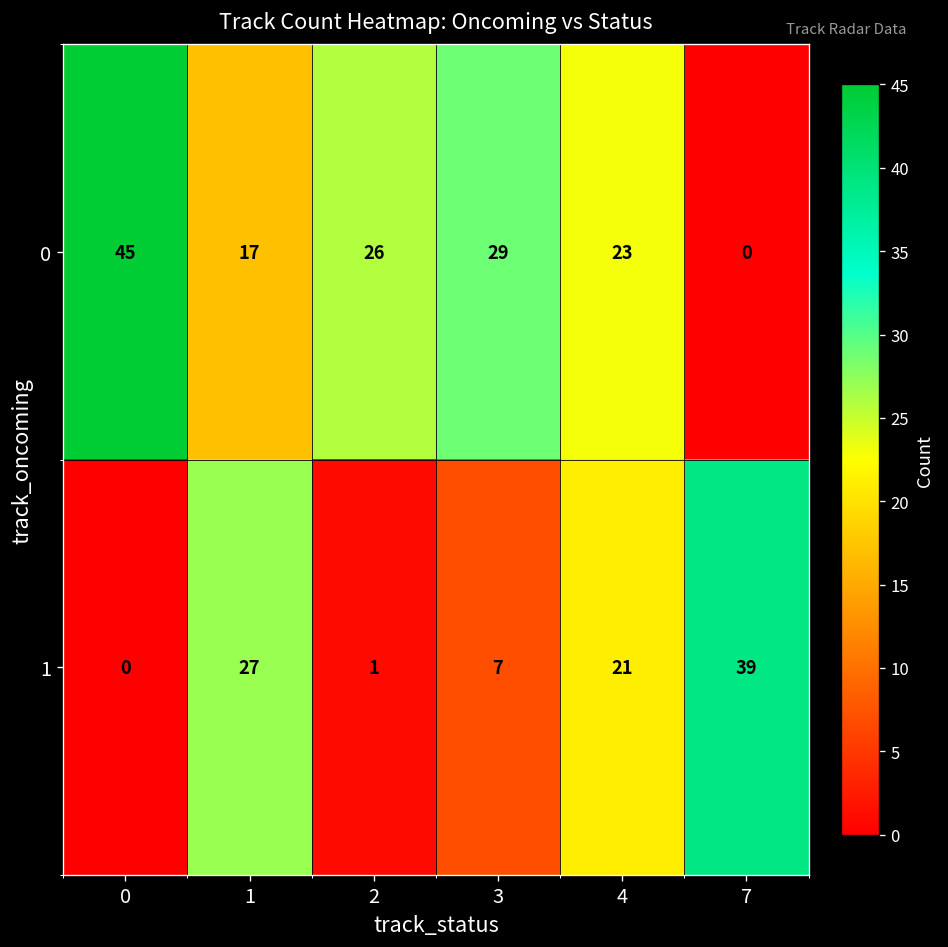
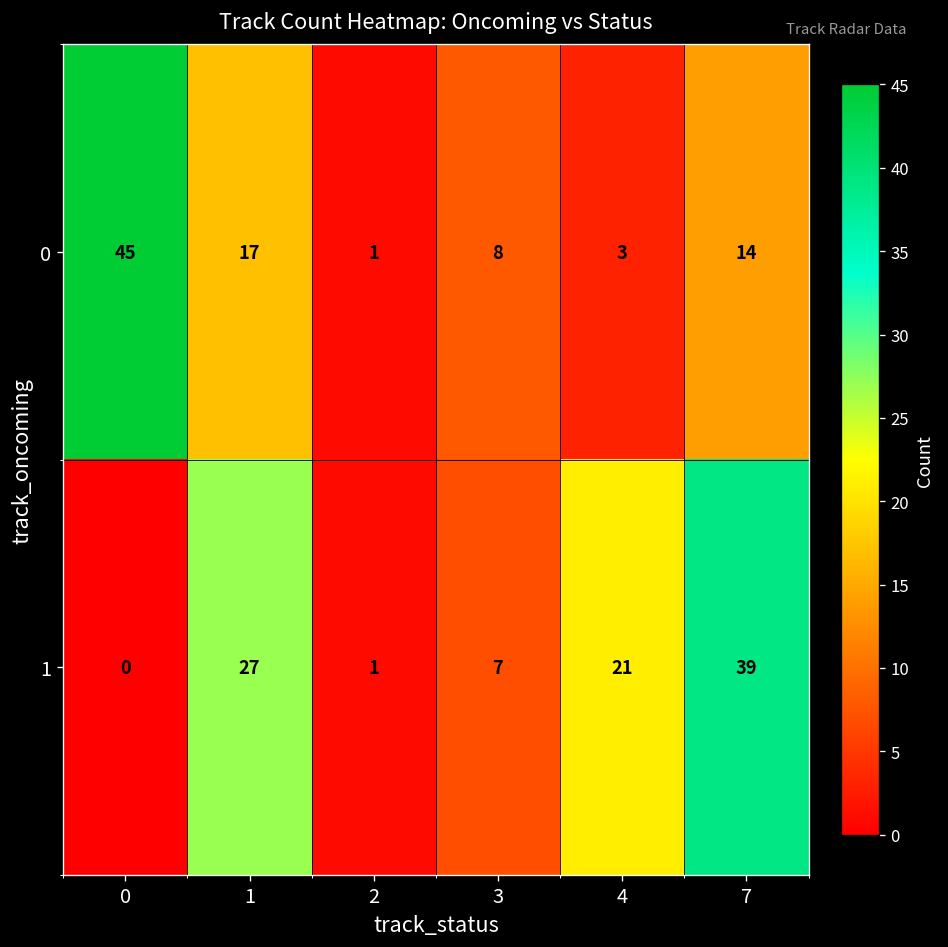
0, 2: 26 -> 1
0, 3: 29 -> 8
0, 4: 23 -> 3
0, 7: 0 -> 14
